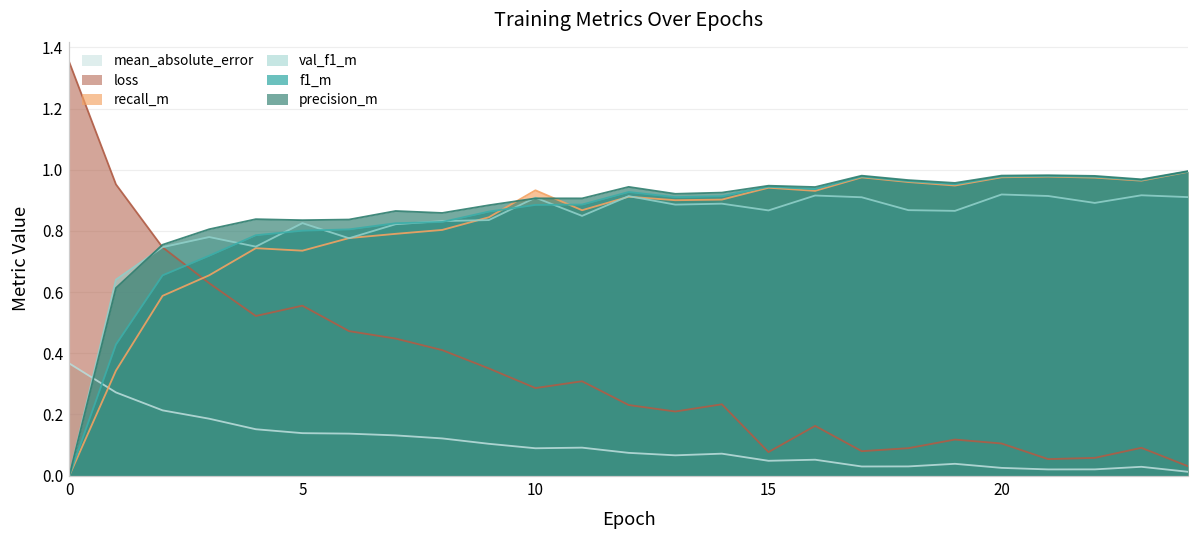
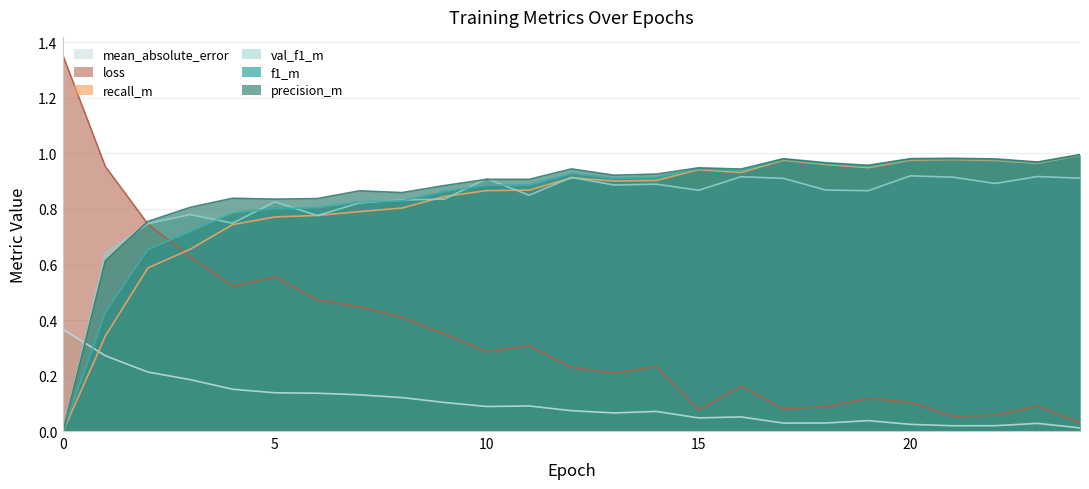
recall_m, 5: 0.74 -> 0.77
recall_m, 10: 0.93 -> 0.87
